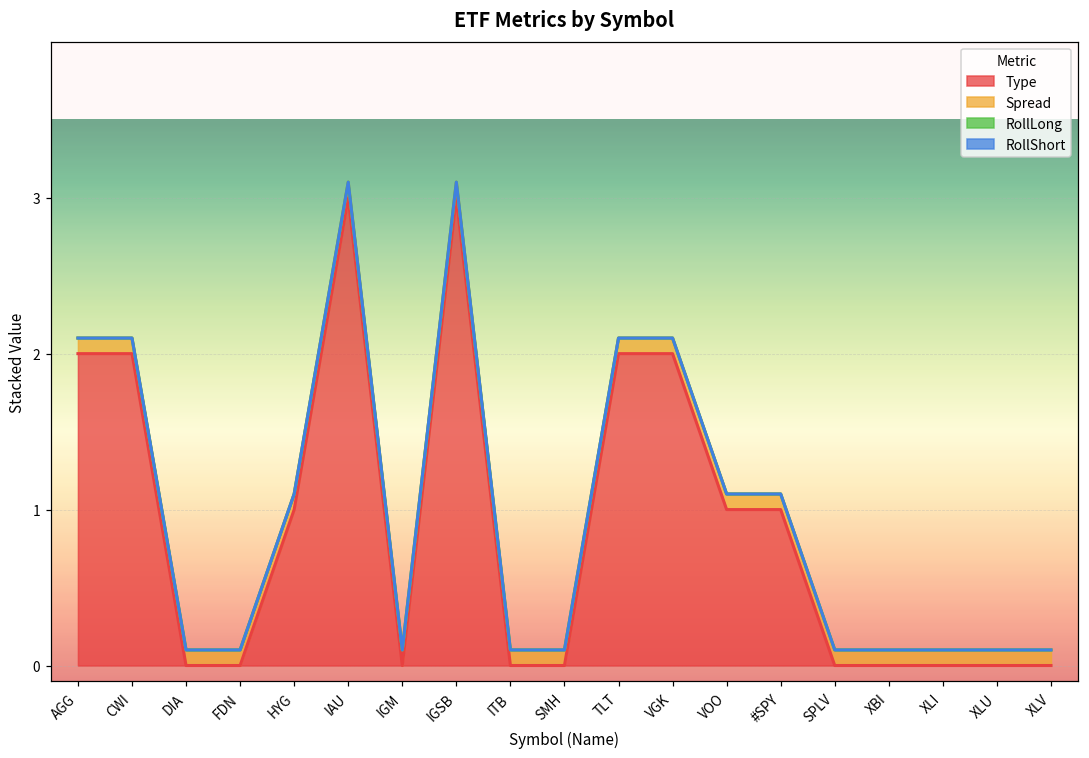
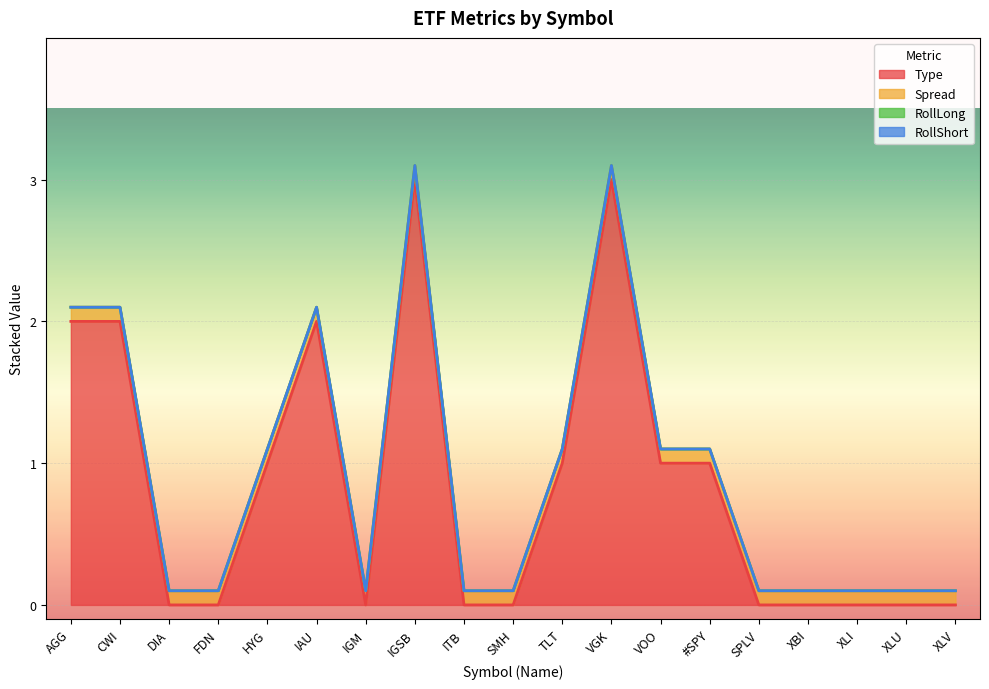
Type, IAU: 3 -> 2
Type, TLT: 2 -> 1
Type, VGK: 2 -> 3
